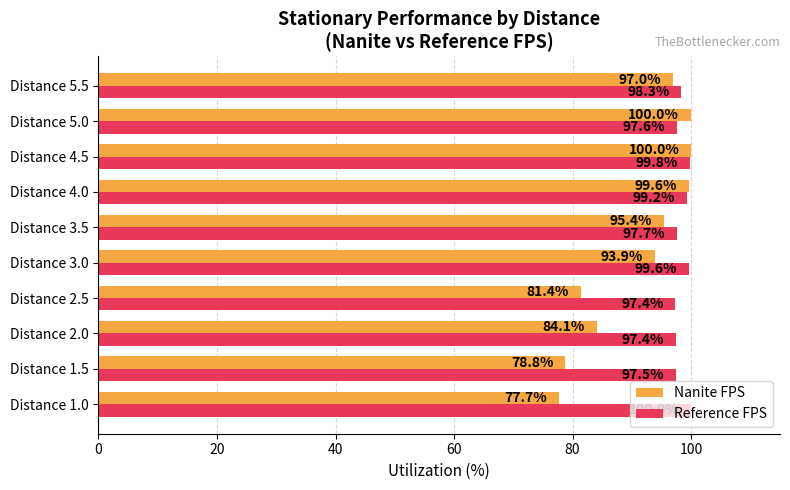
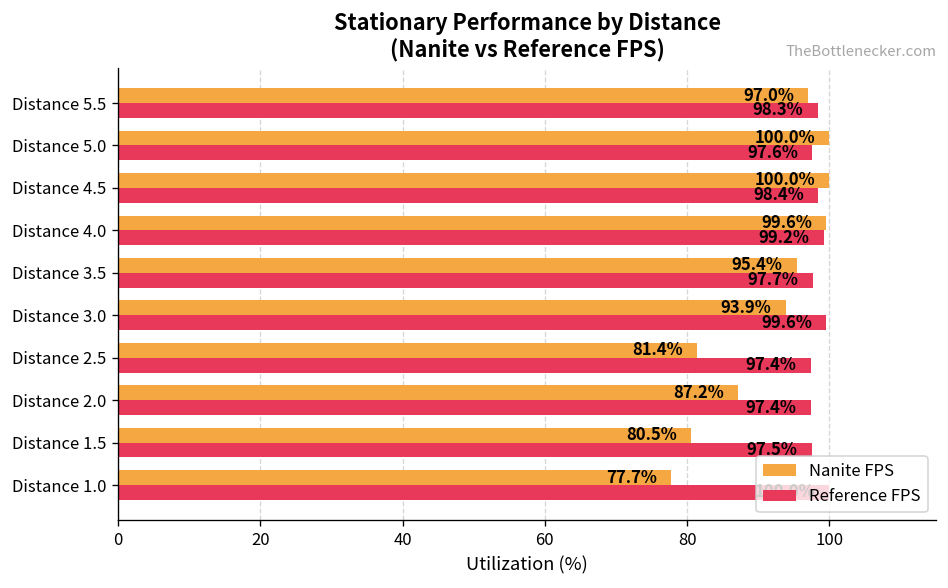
Reference FPS, Distance 4.5: 99.8% -> 98.4%
Nanite FPS, Distance 2.0: 84.1% -> 87.2%
Nanite FPS, Distance 1.5: 78.8% -> 80.5%
